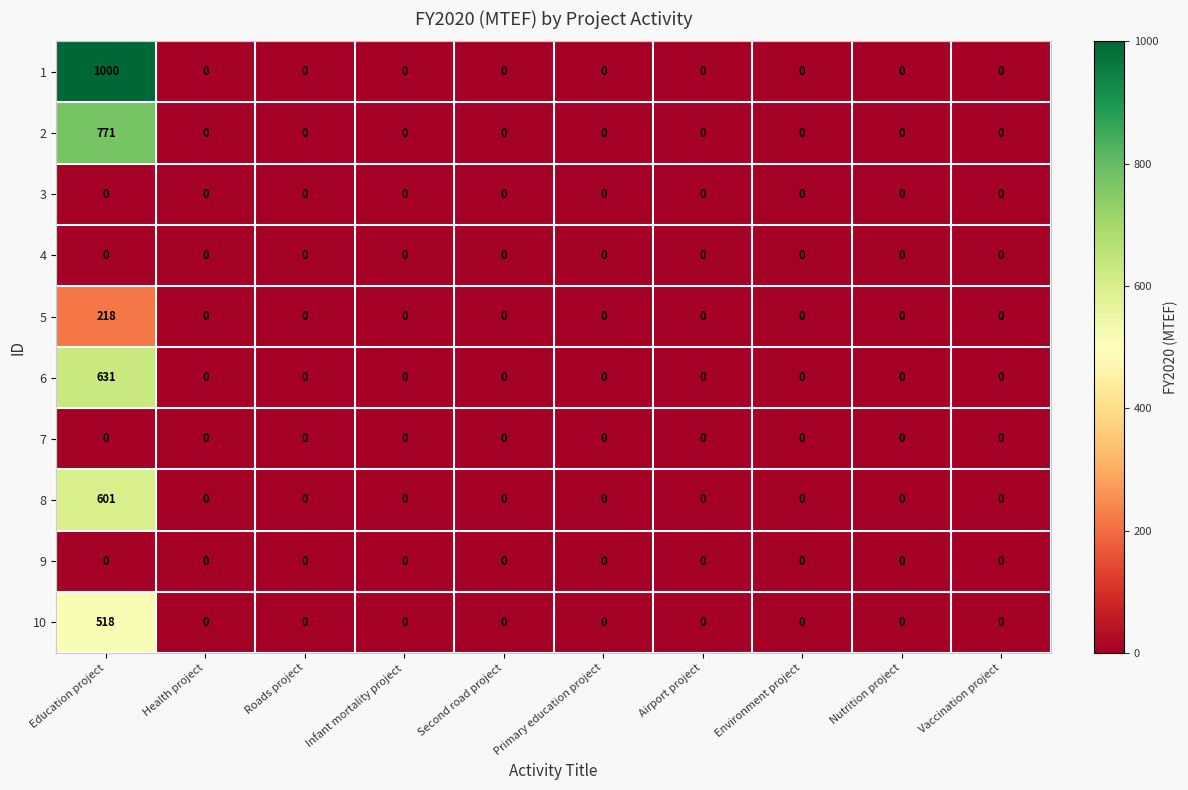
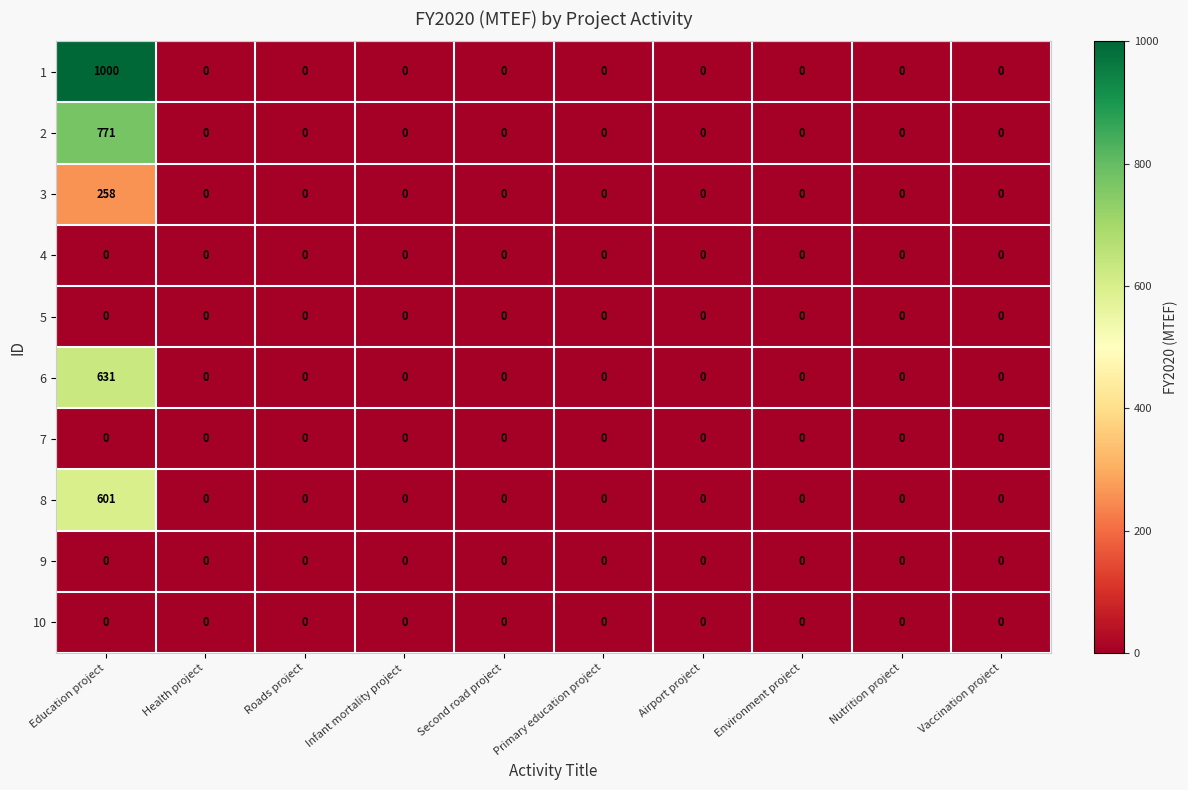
3, Education project: 0 -> 258
5, Education project: 218 -> 0
10, Education project: 518 -> 0
